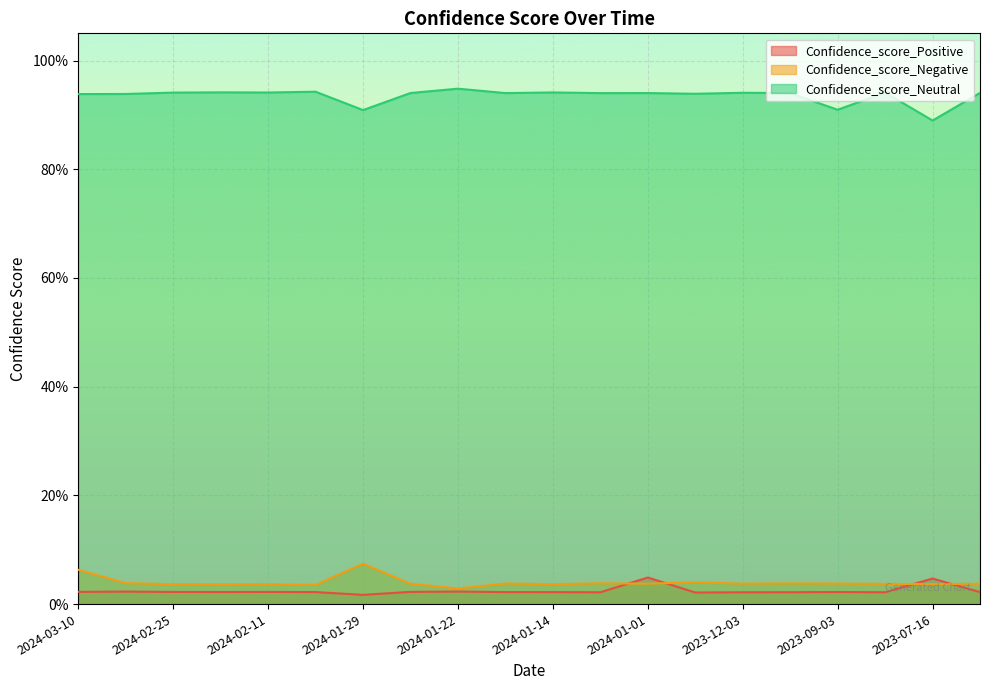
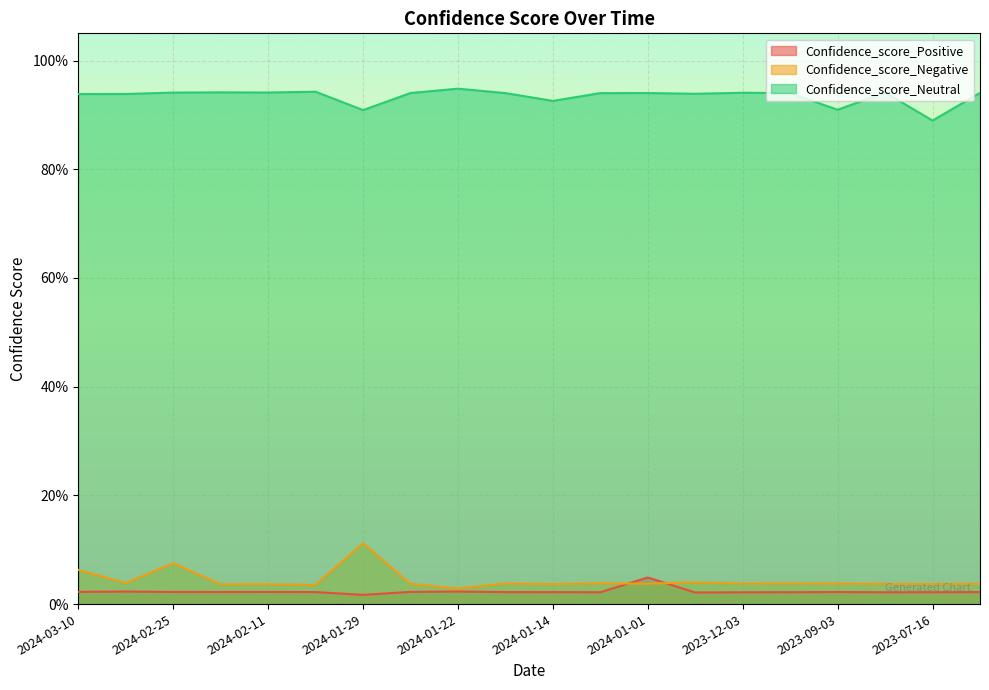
Confidence_score_Negative, 2024-02-25: 4% -> 8%
Confidence_score_Negative, 2024-01-29: 7% -> 11%
Confidence_score_Neutral, 2024-01-14: 94% -> 93%
Confidence_score_Positive, 2023-07-16: 5% -> 2%
